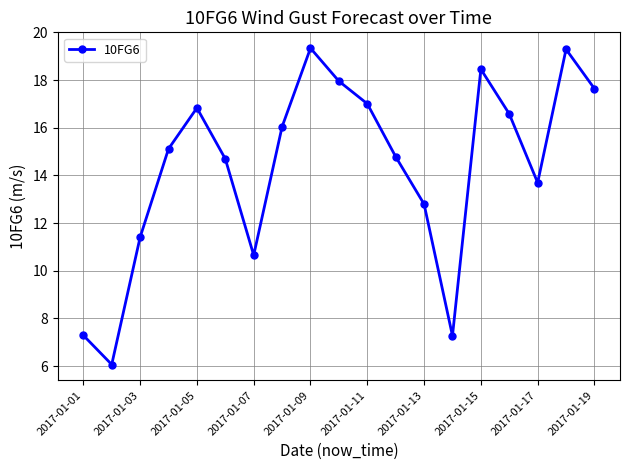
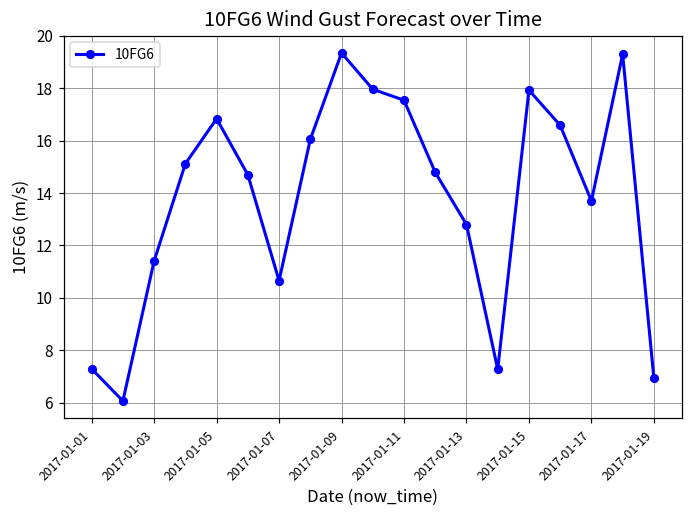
2017-01-11: 17.0 -> 17.5
2017-01-15: 18.5 -> 17.9
2017-01-19: 17.6 -> 6.9
